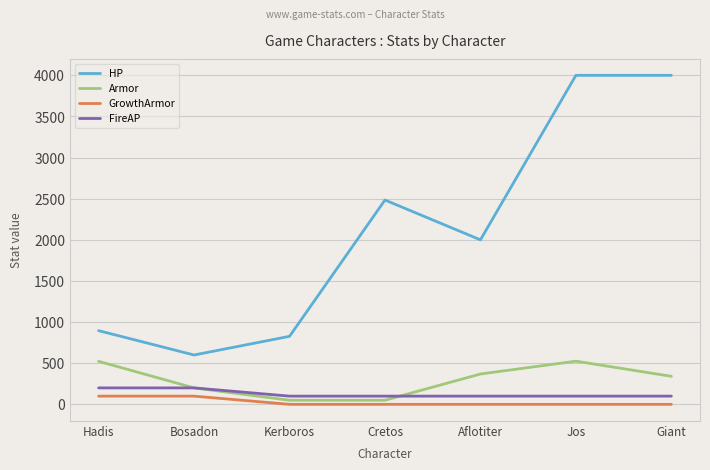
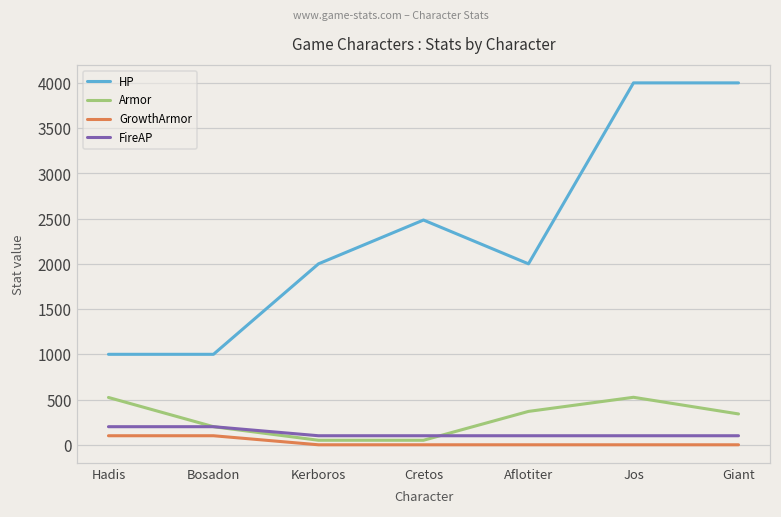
HP, Hadis: 900 -> 1000
HP, Bosadon: 600 -> 1000
HP, Kerboros: 800 -> 2000
